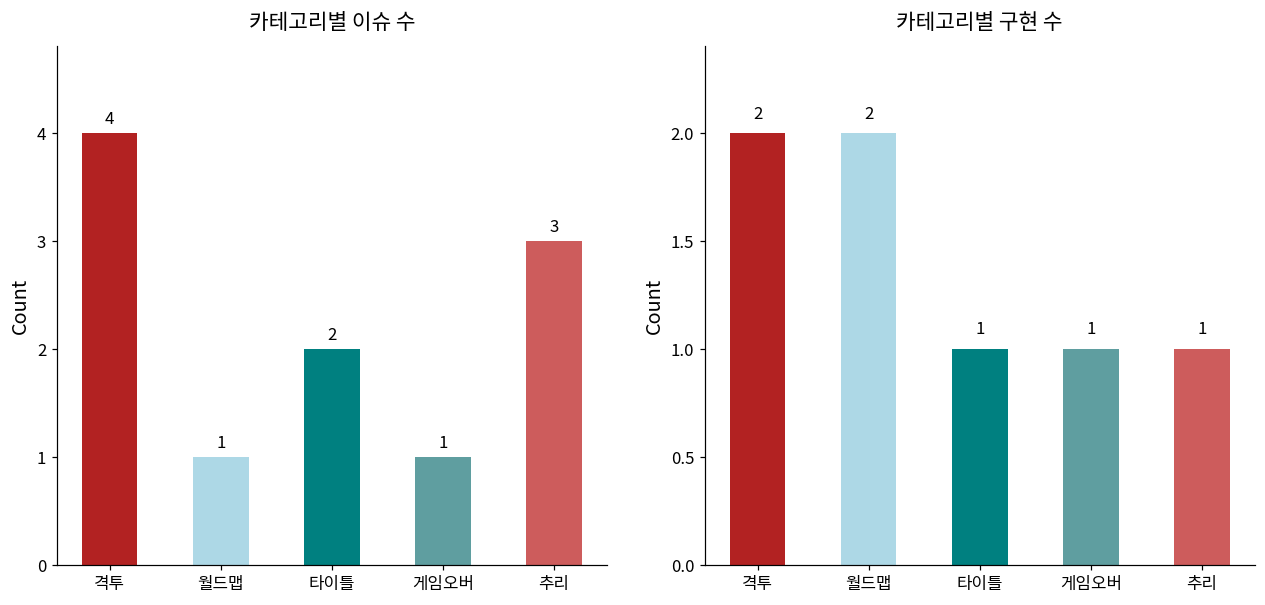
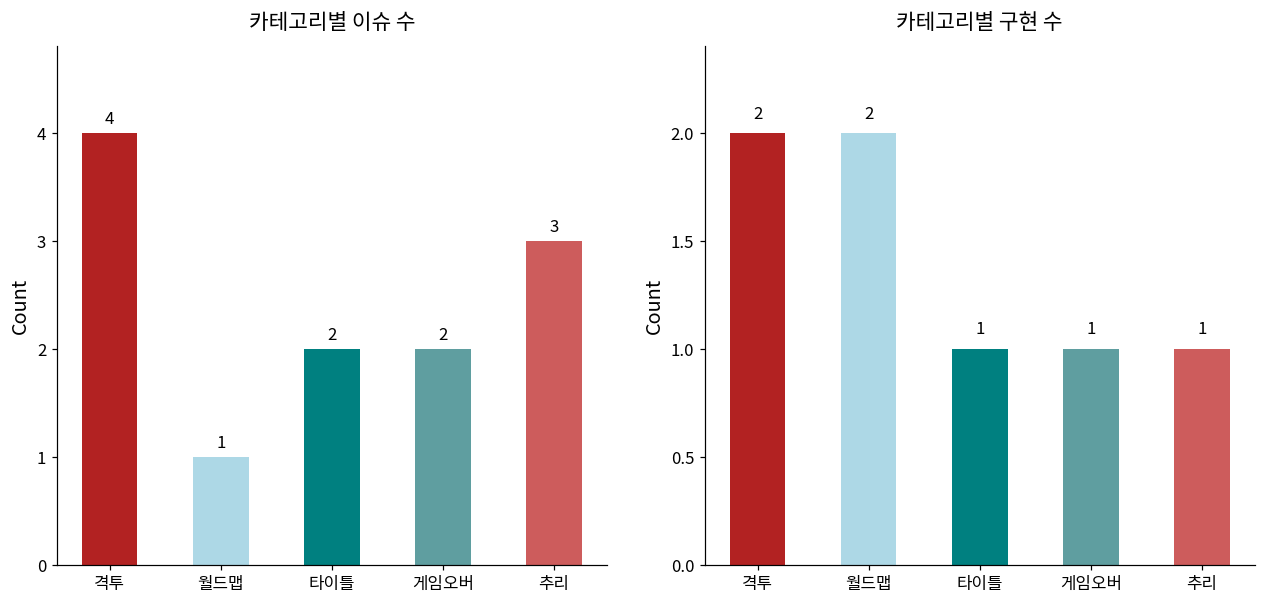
카테고리별 이슈 수, 게임오버: 1 -> 2
